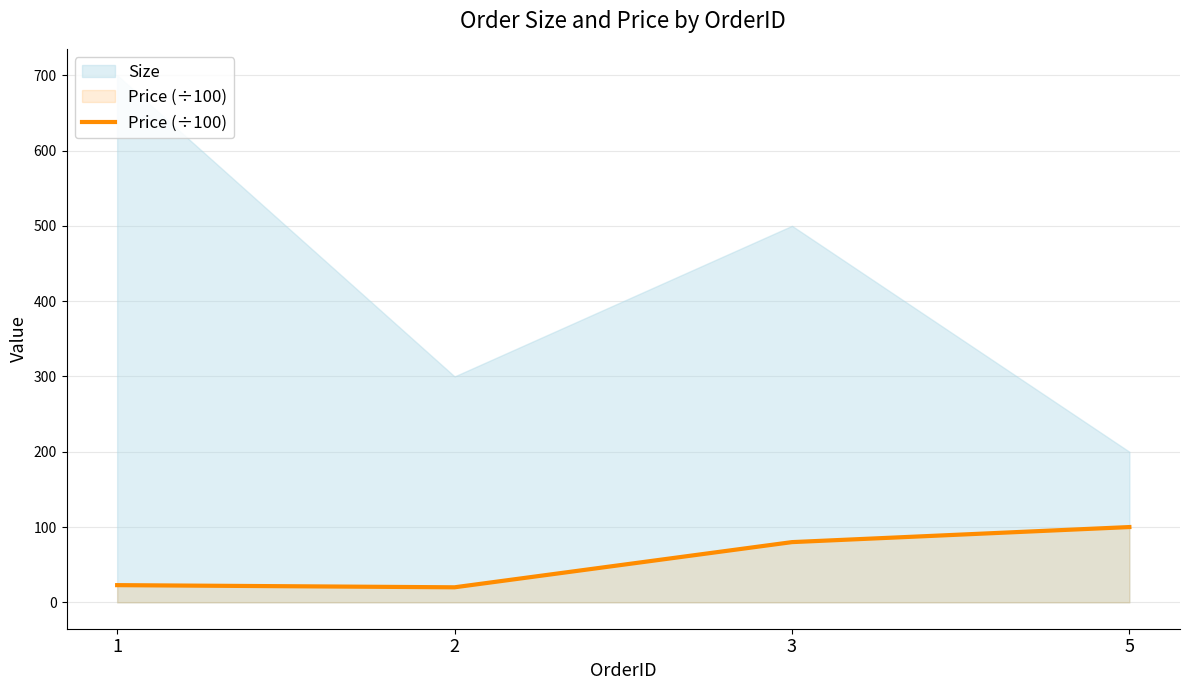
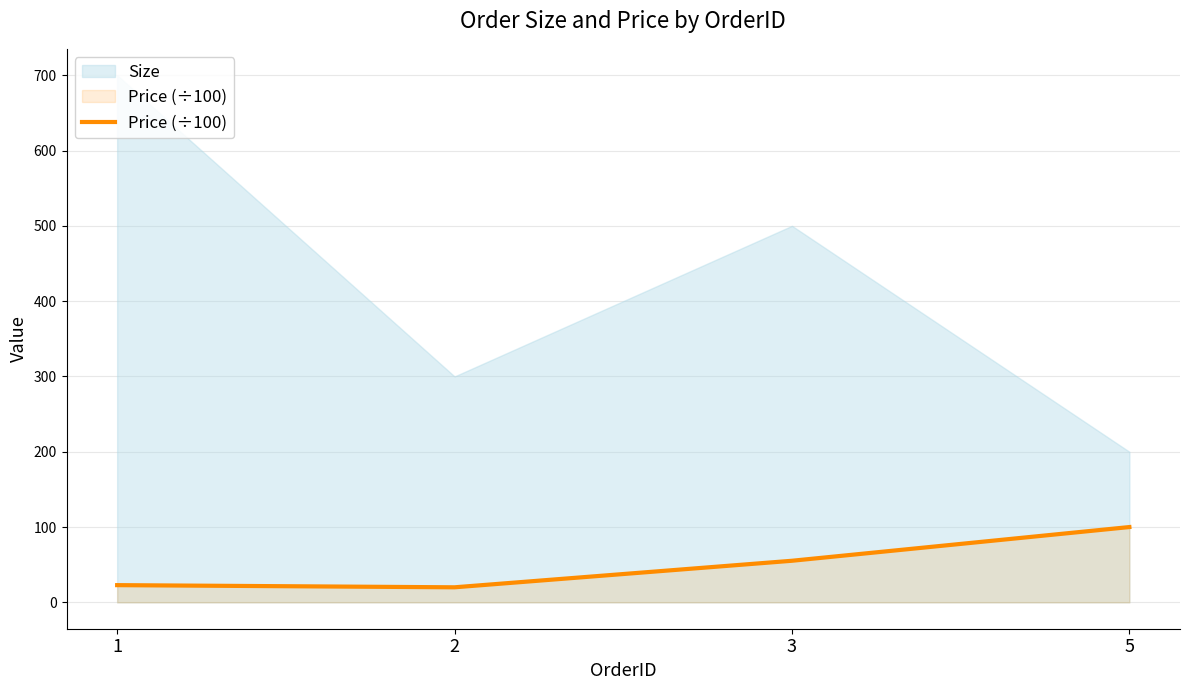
Price (÷100), 3: 80 -> 60
